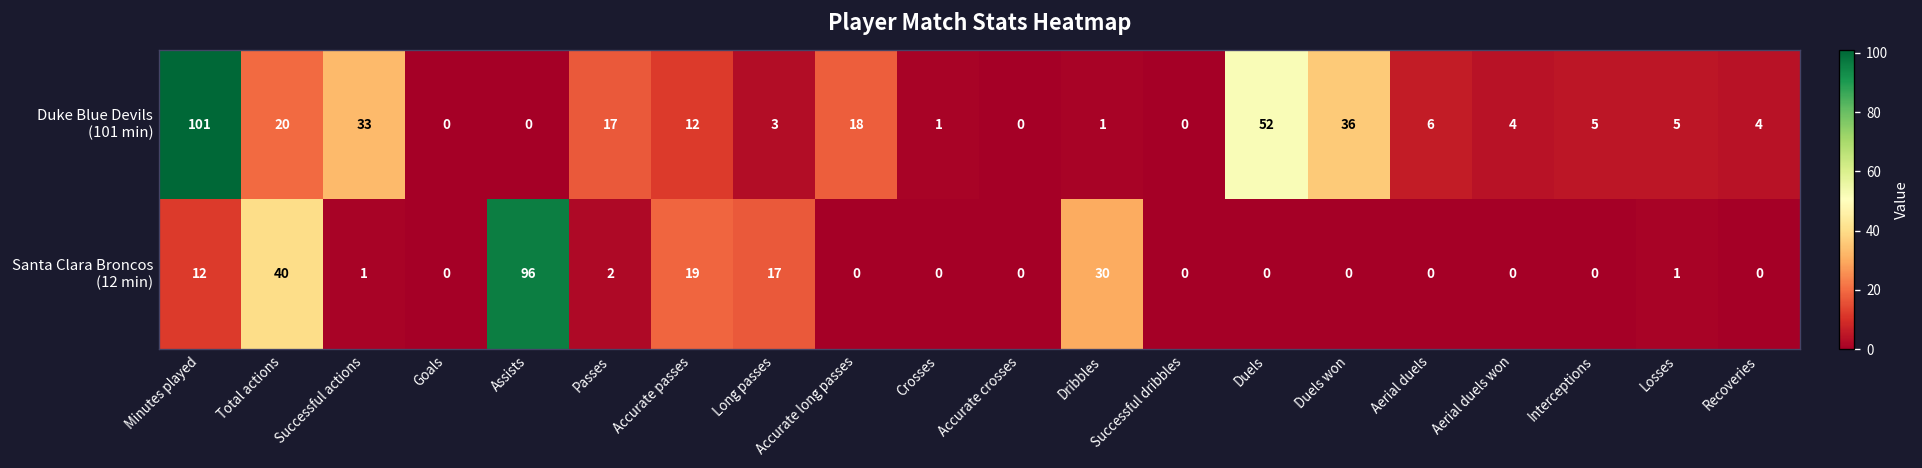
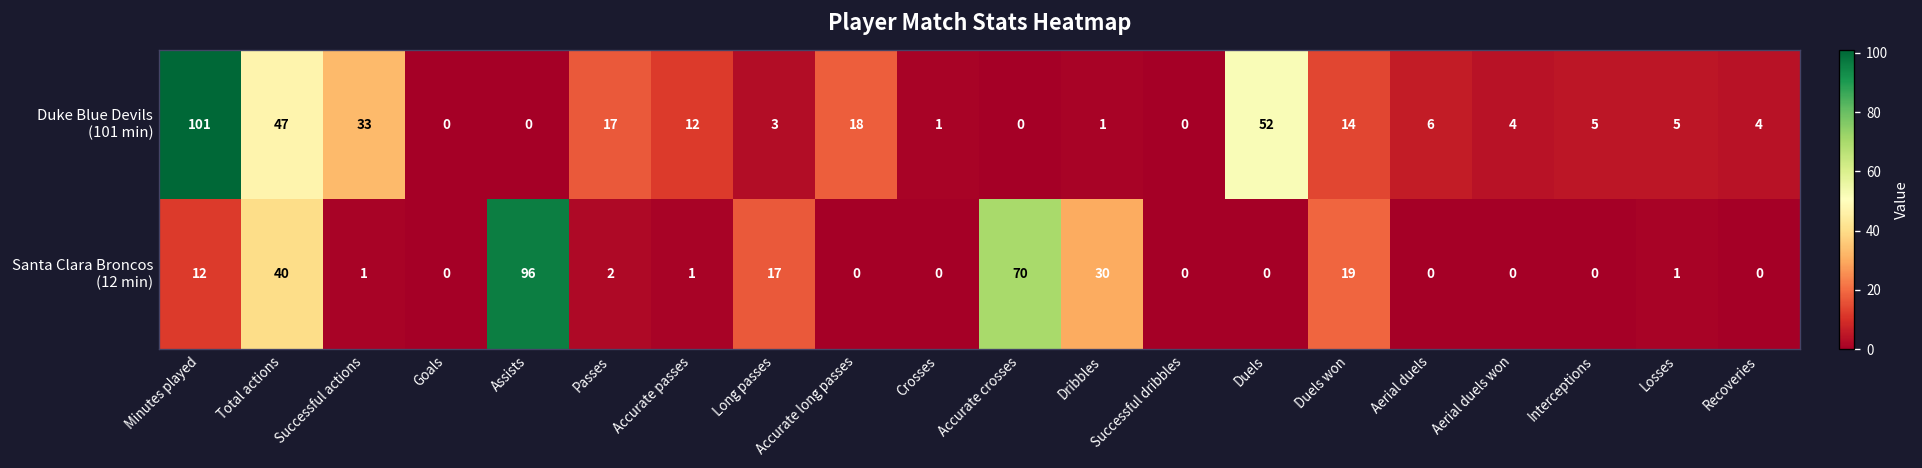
Duke Blue Devils (101 min), Total actions: 20 -> 47
Duke Blue Devils (101 min), Duels won: 36 -> 14
Santa Clara Broncos (12 min), Accurate passes: 19 -> 1
Santa Clara Broncos (12 min), Accurate crosses: 0 -> 70
Santa Clara Broncos (12 min), Duels won: 0 -> 19
